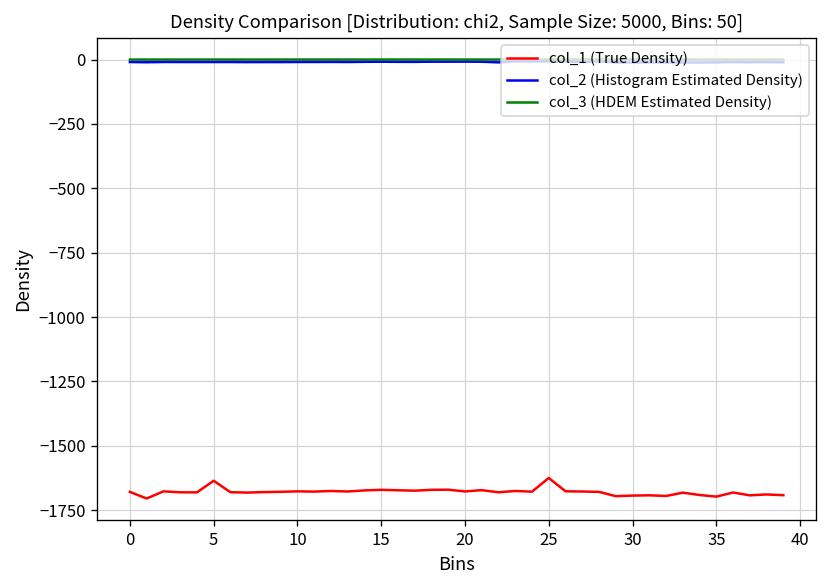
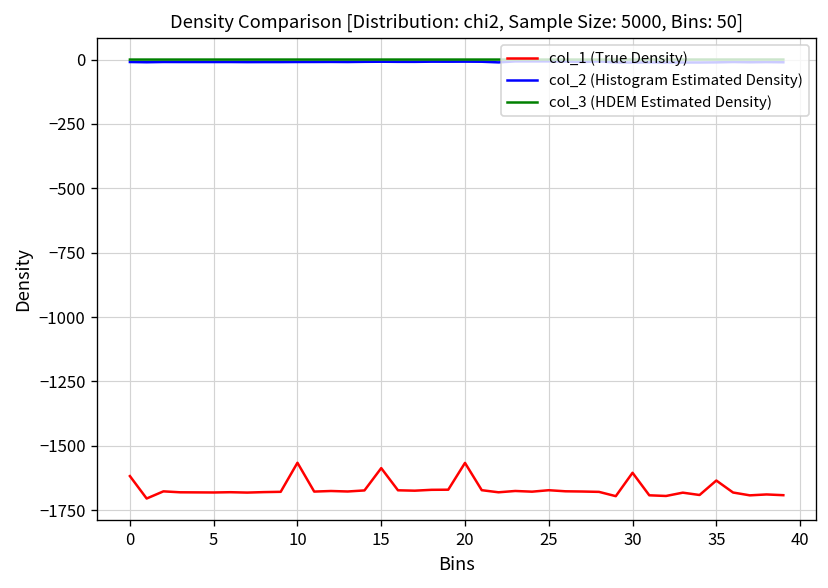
col_1 (True Density), 0: -1680 -> -1620
col_1 (True Density), 5: -1640 -> -1680
col_1 (True Density), 10: -1680 -> -1570
col_1 (True Density), 15: -1670 -> -1590
col_1 (True Density), 20: -1680 -> -1570
col_1 (True Density), 25: -1620 -> -1670
col_1 (True Density), 30: -1690 -> -1600
col_1 (True Density), 35: -1700 -> -1630
